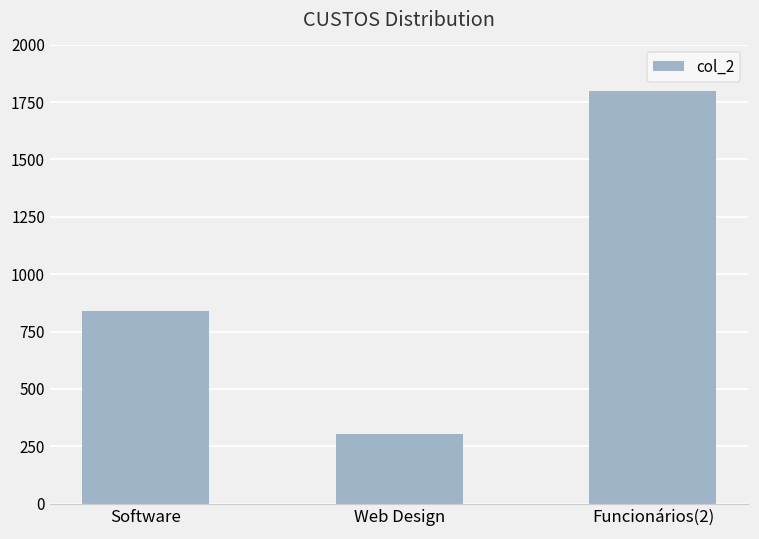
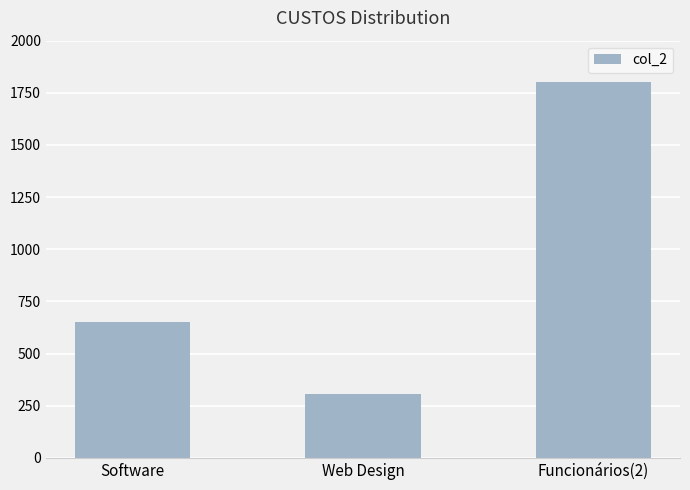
Software: 840 -> 650
